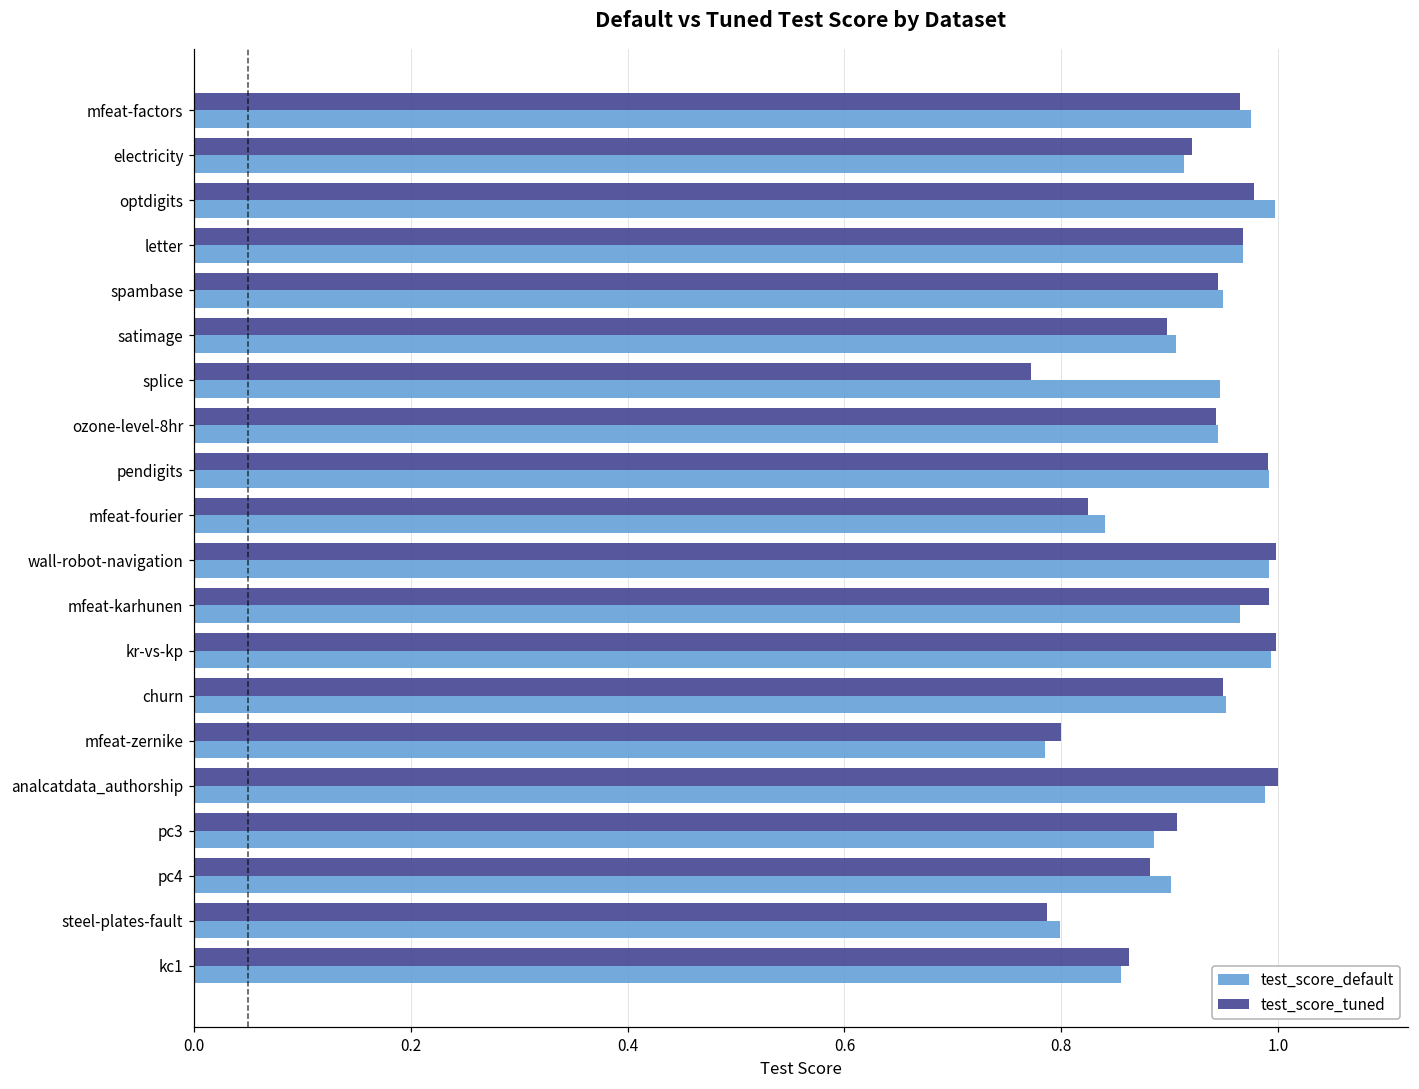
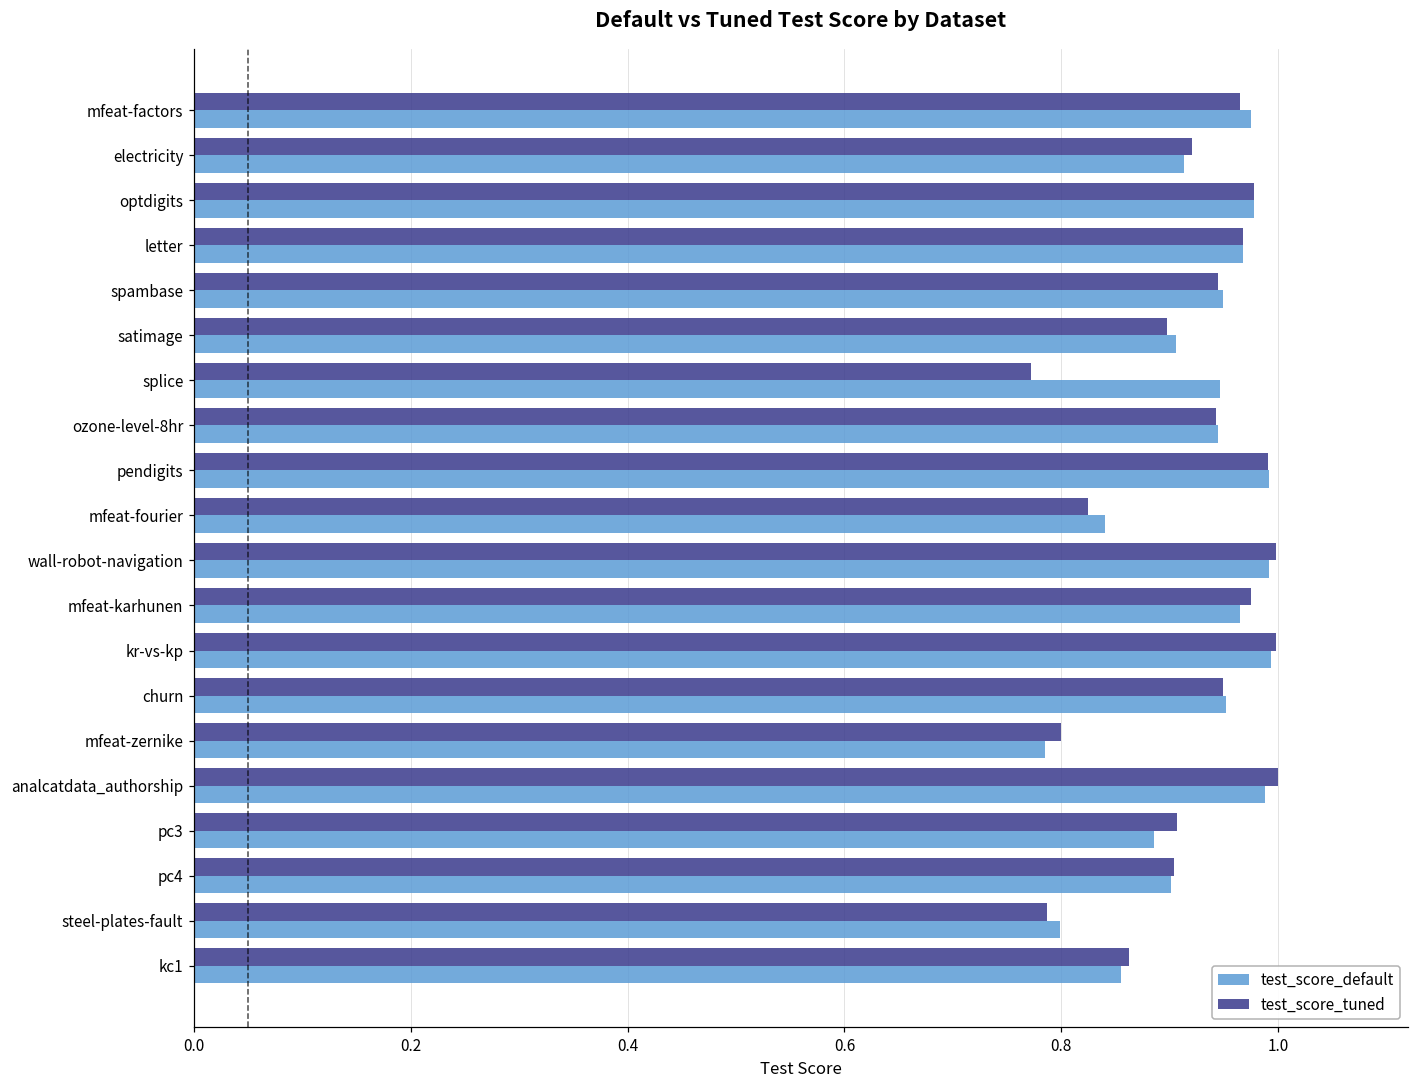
test_score_default, optdigits: 1.00 -> 0.98
test_score_tuned, mfeat-karhunen: 0.99 -> 0.98
test_score_tuned, pc4: 0.88 -> 0.90
